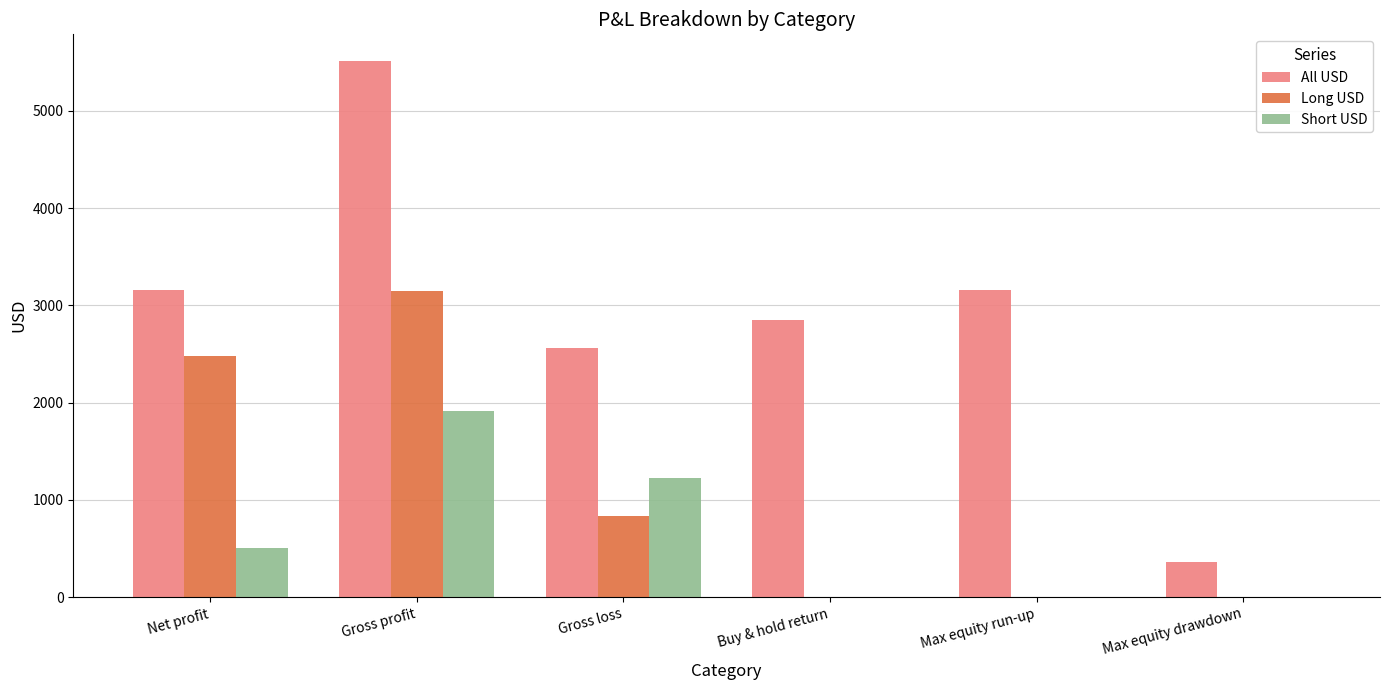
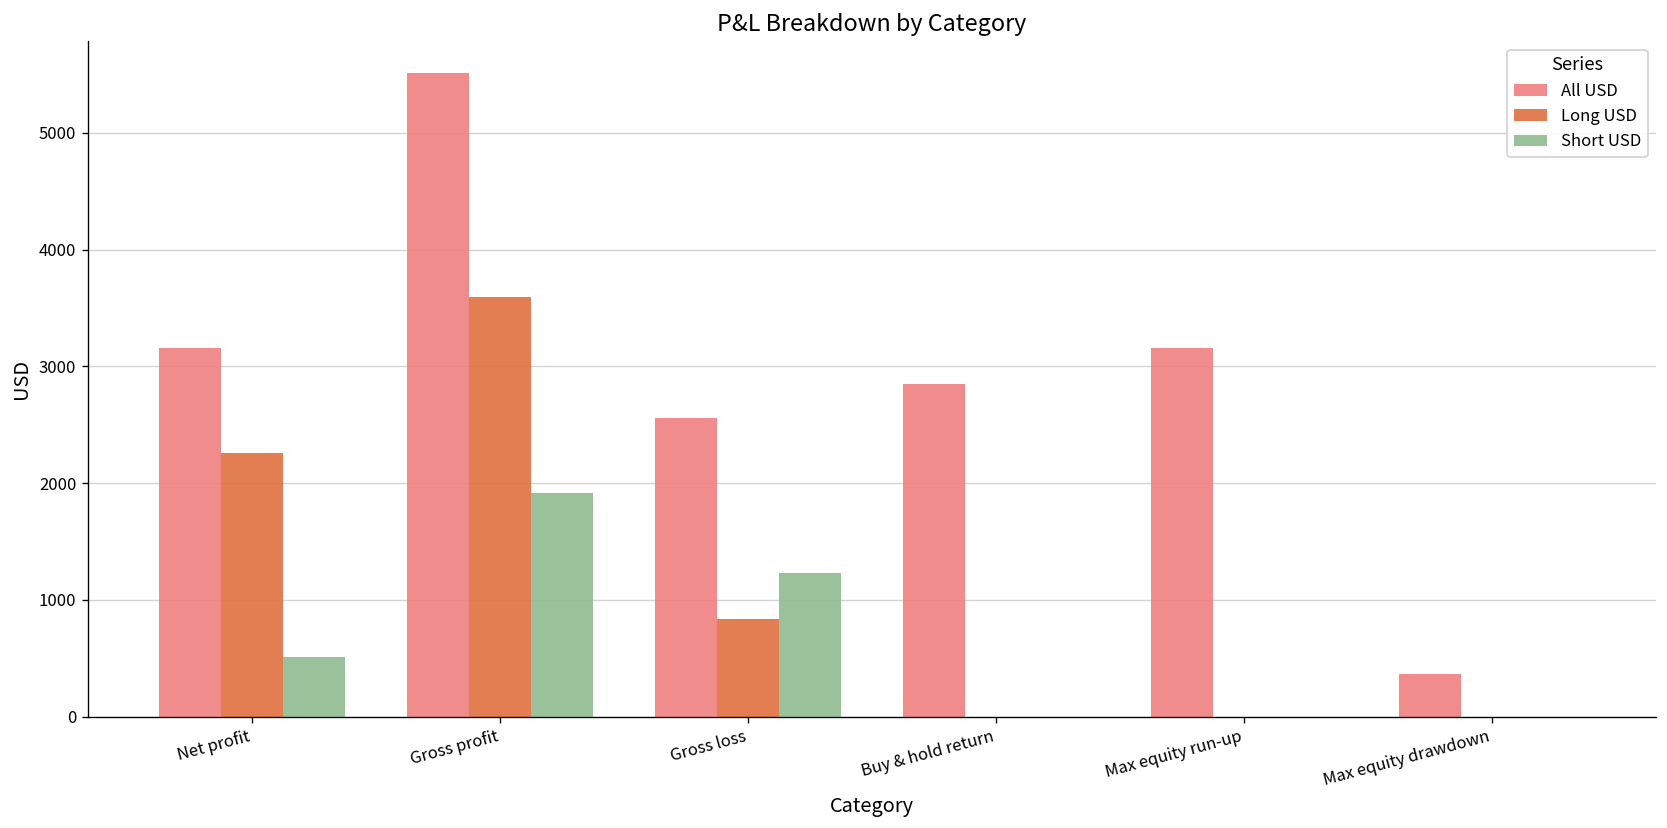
Long USD, Net profit: 2500 -> 2300
Long USD, Gross profit: 3100 -> 3600
